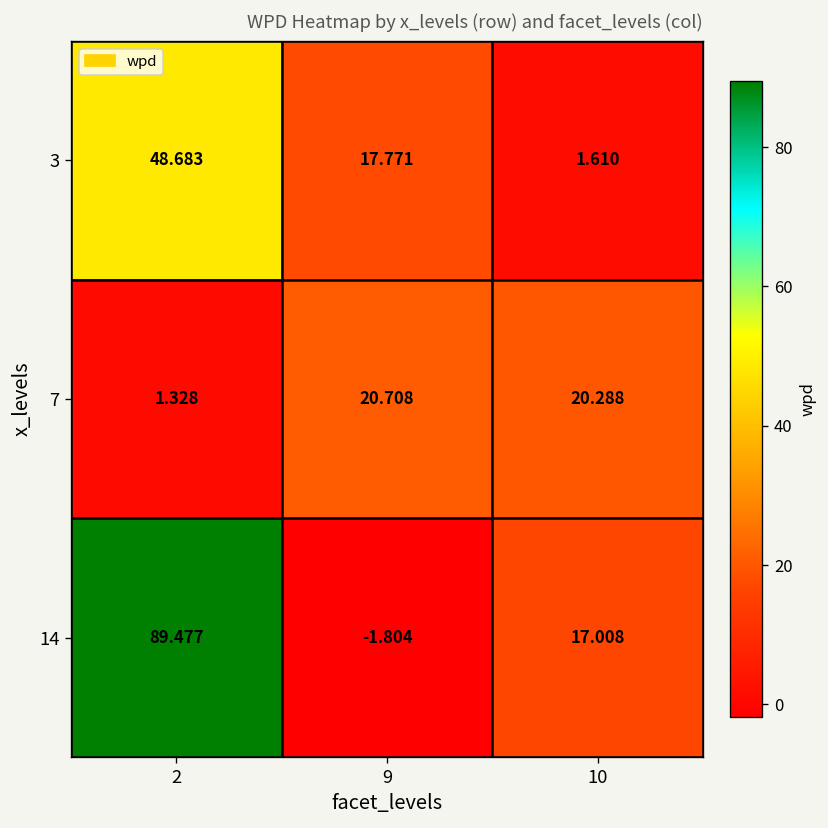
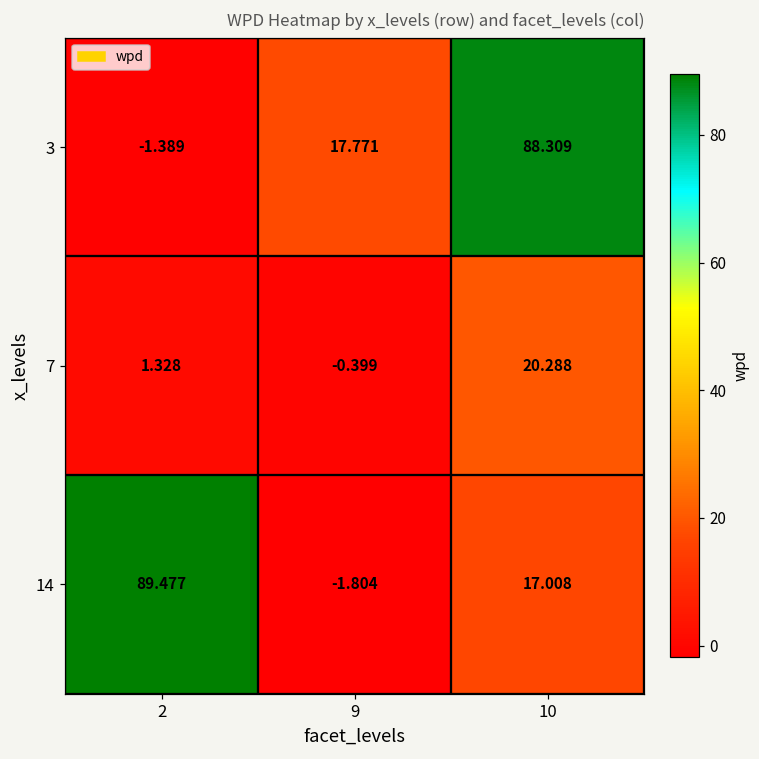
3, 2: 48.683 -> -1.389
3, 10: 1.610 -> 88.309
7, 9: 20.708 -> -0.399
